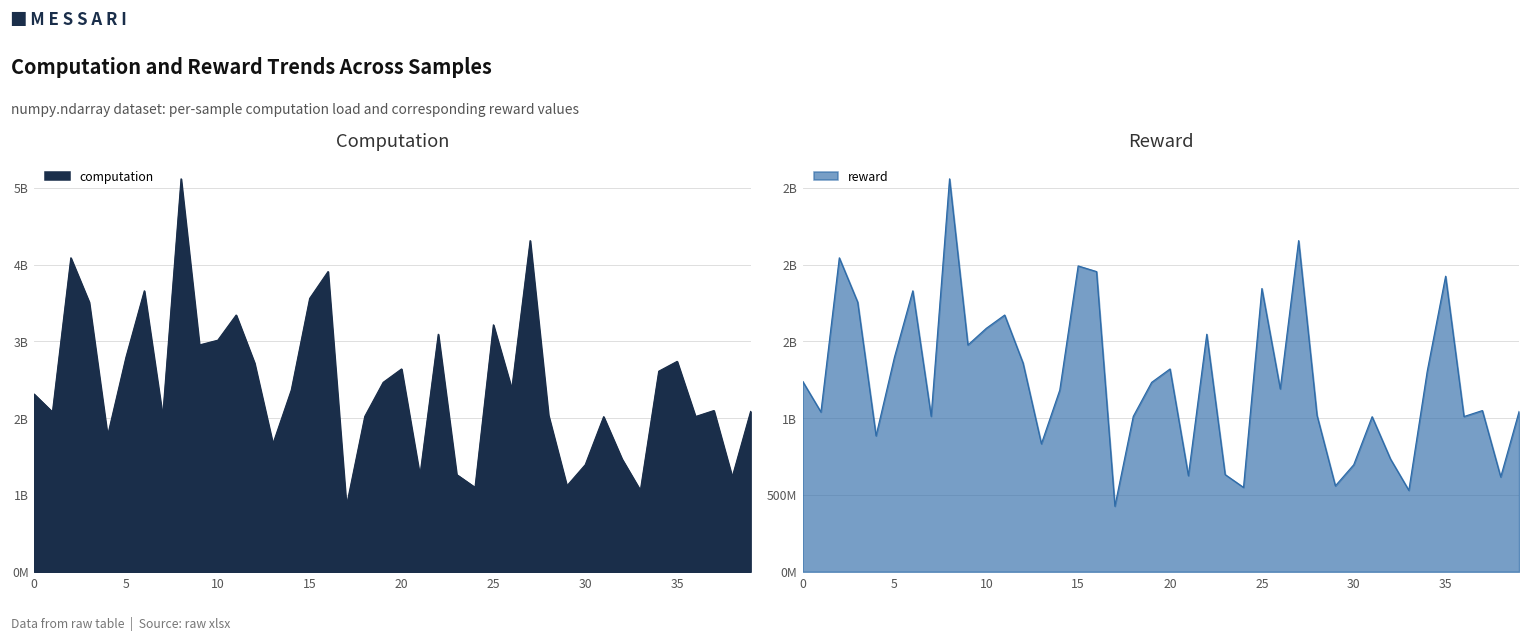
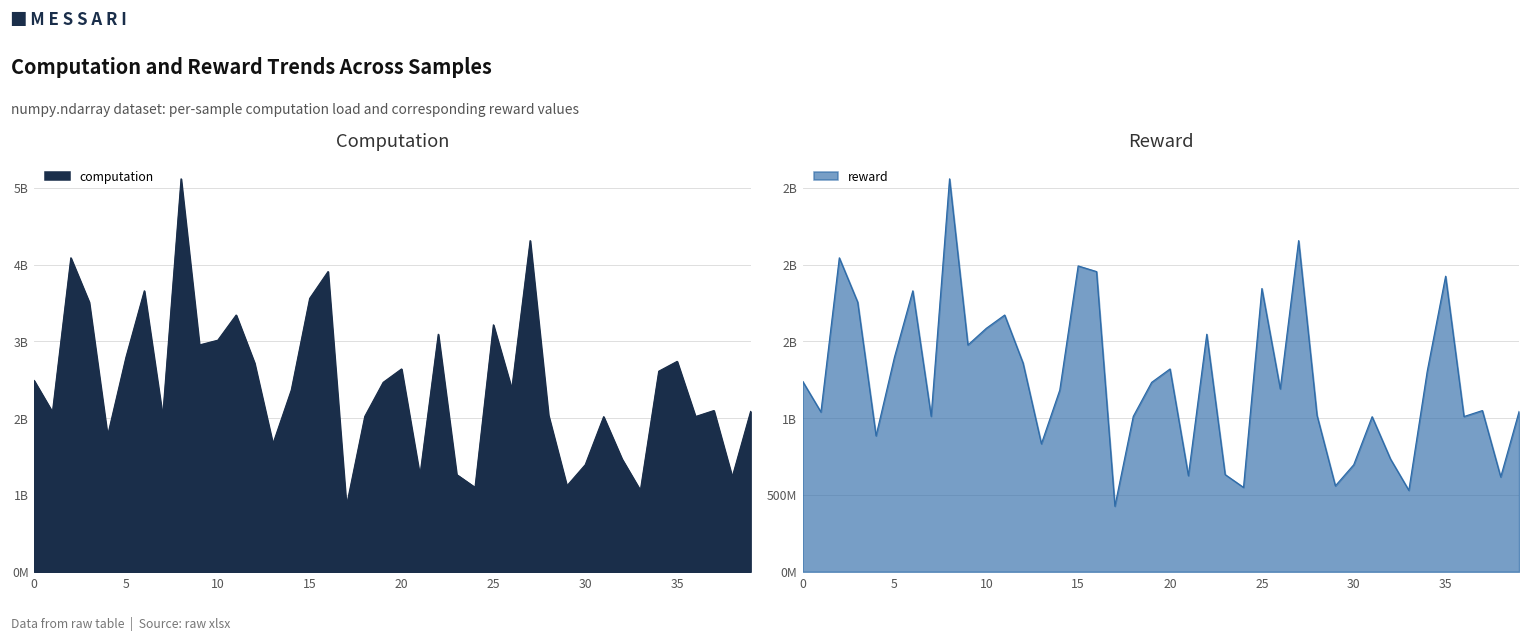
Computation, 0: 2300000000 -> 2500000000
